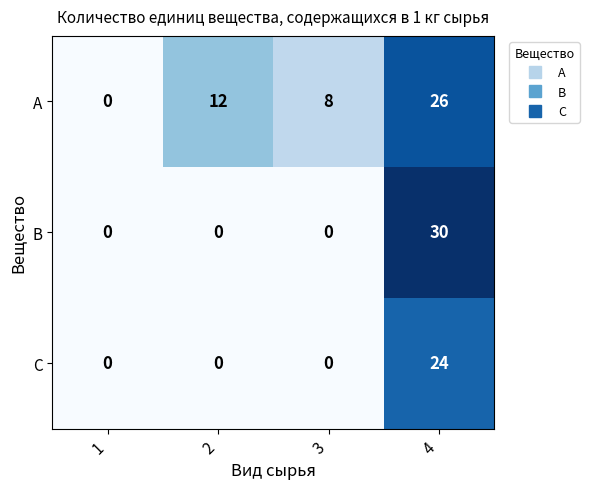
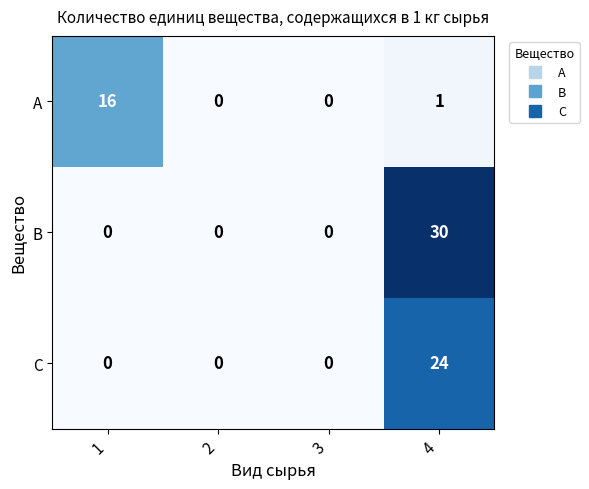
A, 1: 0 -> 16
A, 2: 12 -> 0
A, 3: 8 -> 0
A, 4: 26 -> 1
